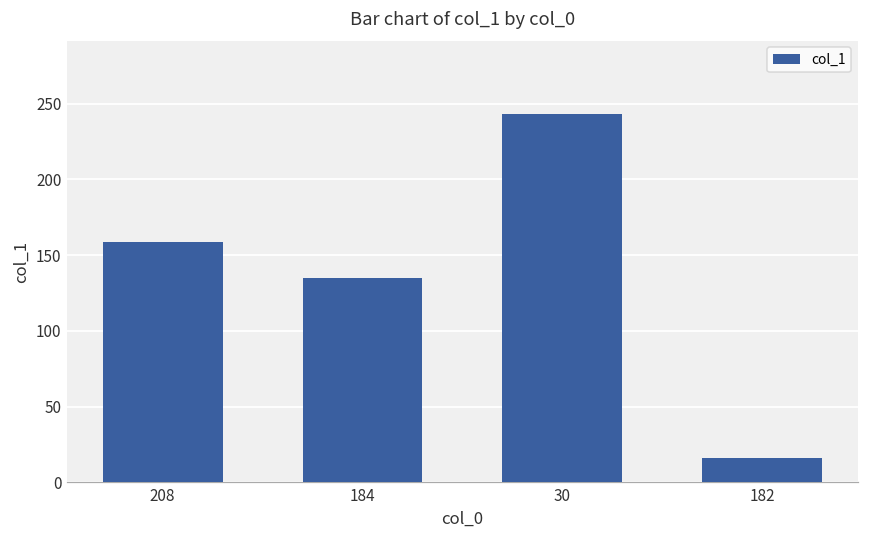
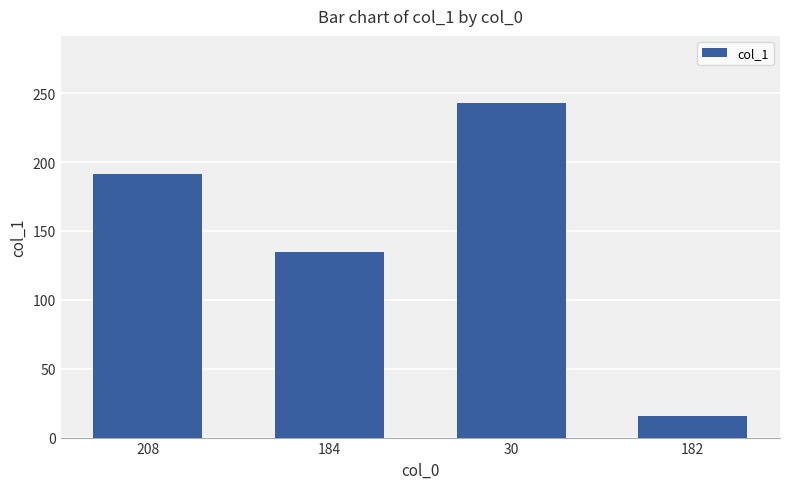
208: 159 -> 191
